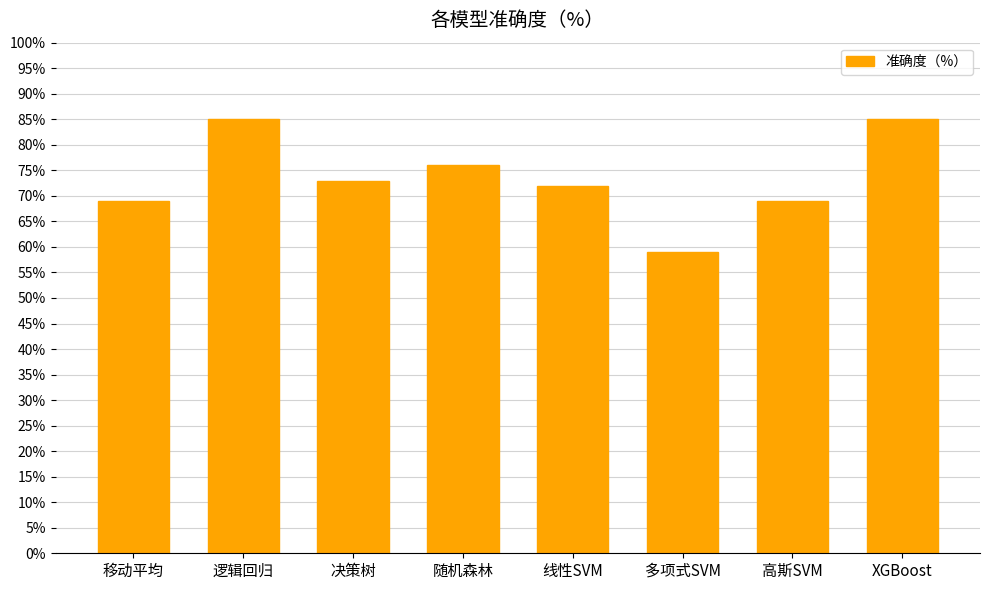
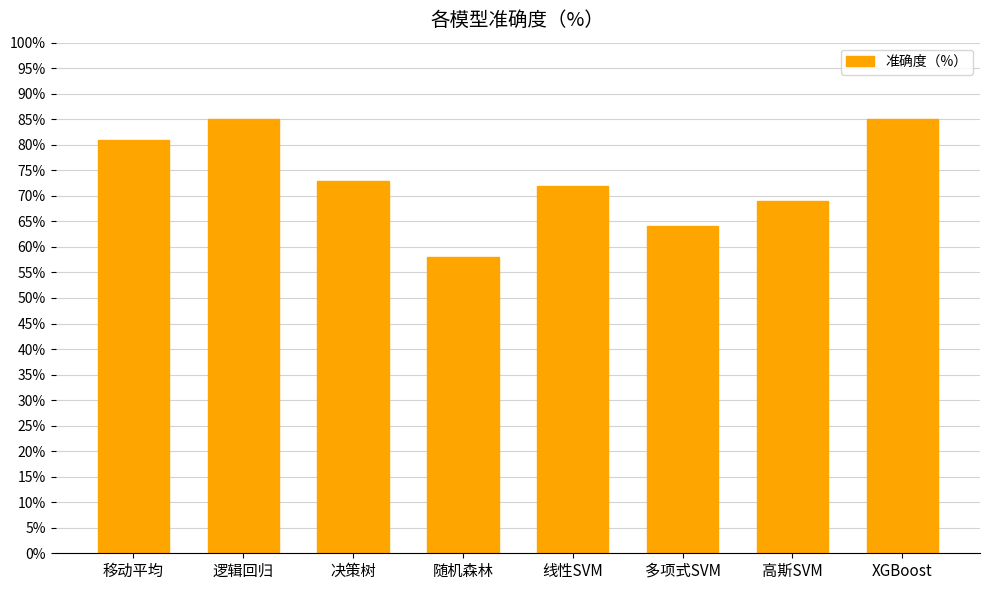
移动平均: 69% -> 81%
随机森林: 76% -> 58%
多项式SVM: 59% -> 64%
